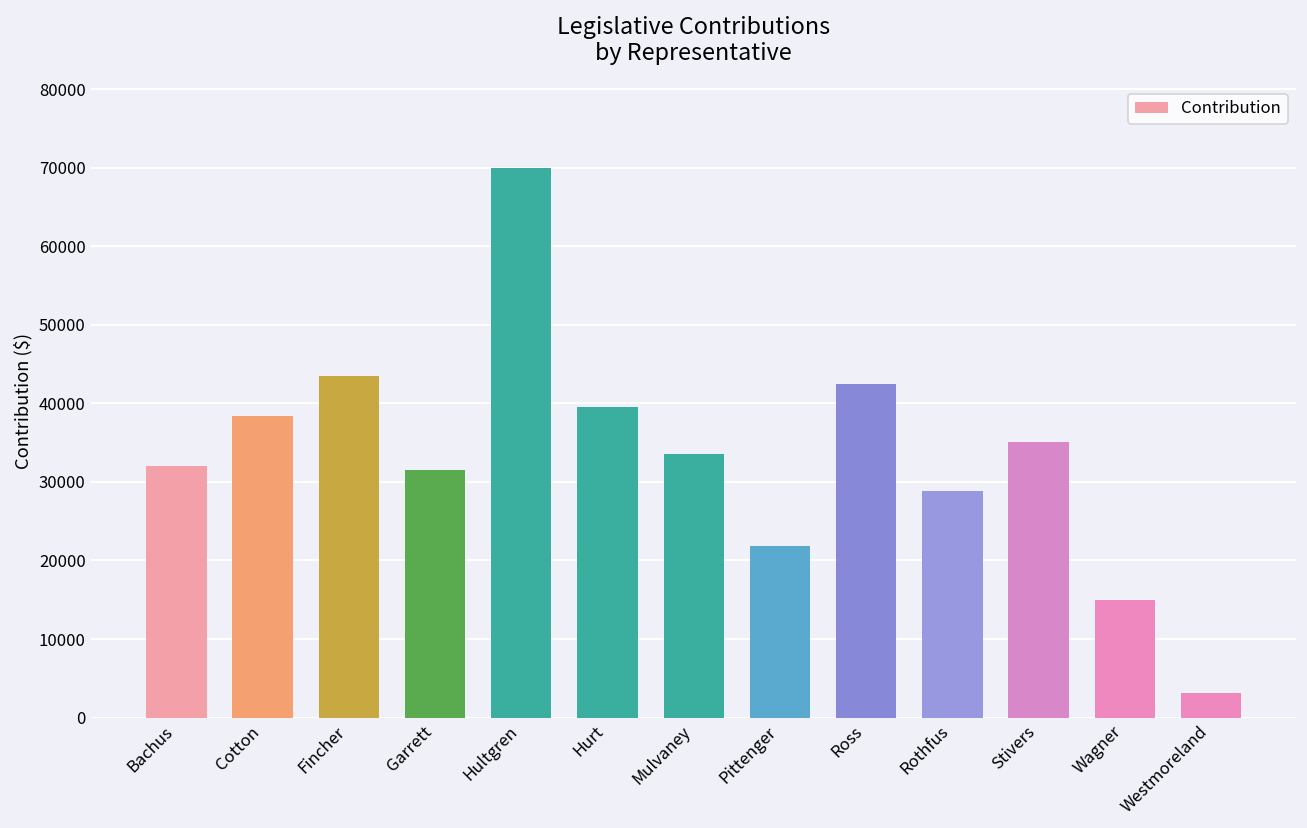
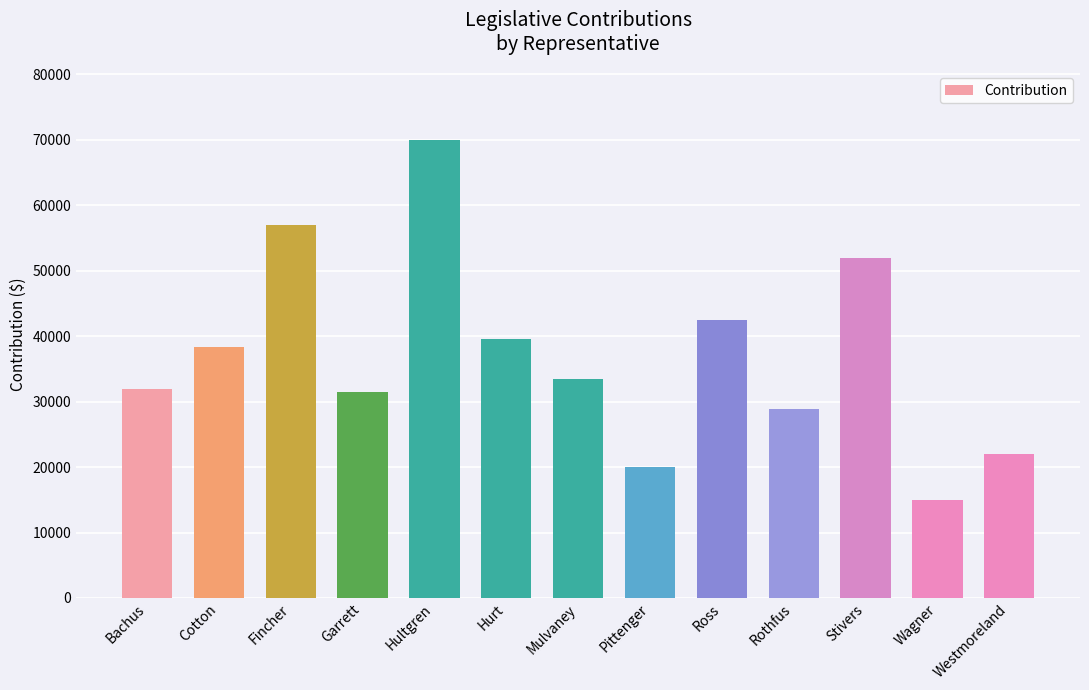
Fincher: 44000 -> 57000
Pittenger: 22000 -> 20000
Stivers: 35000 -> 52000
Westmoreland: 3000 -> 22000
